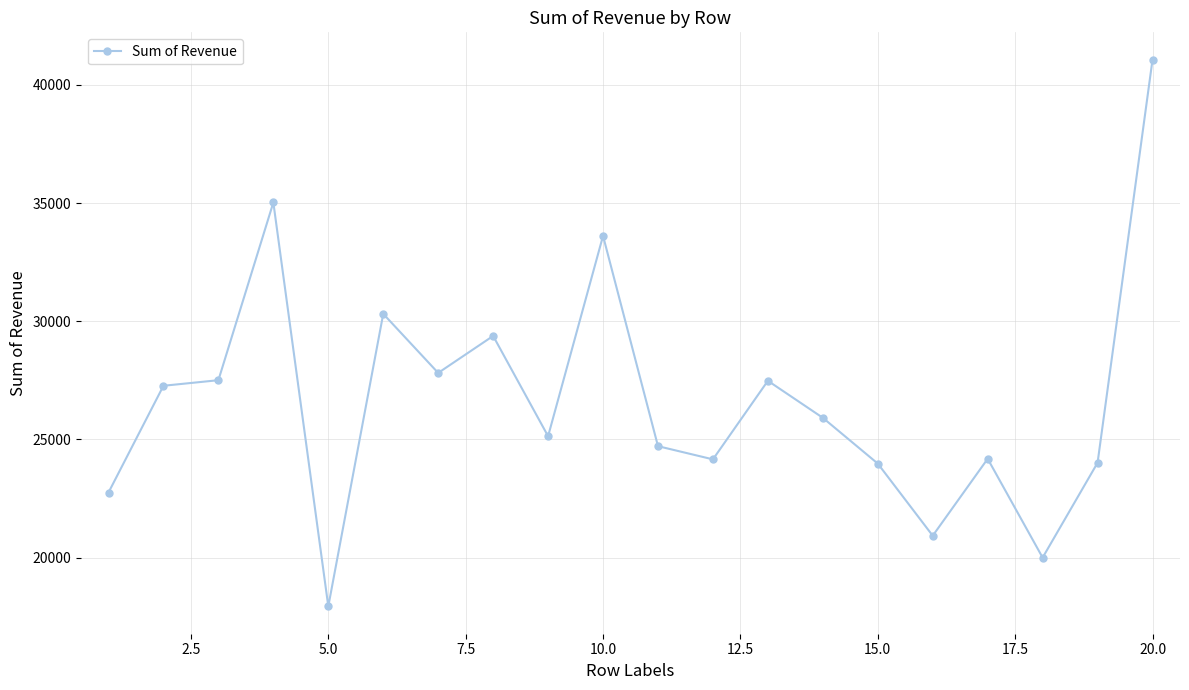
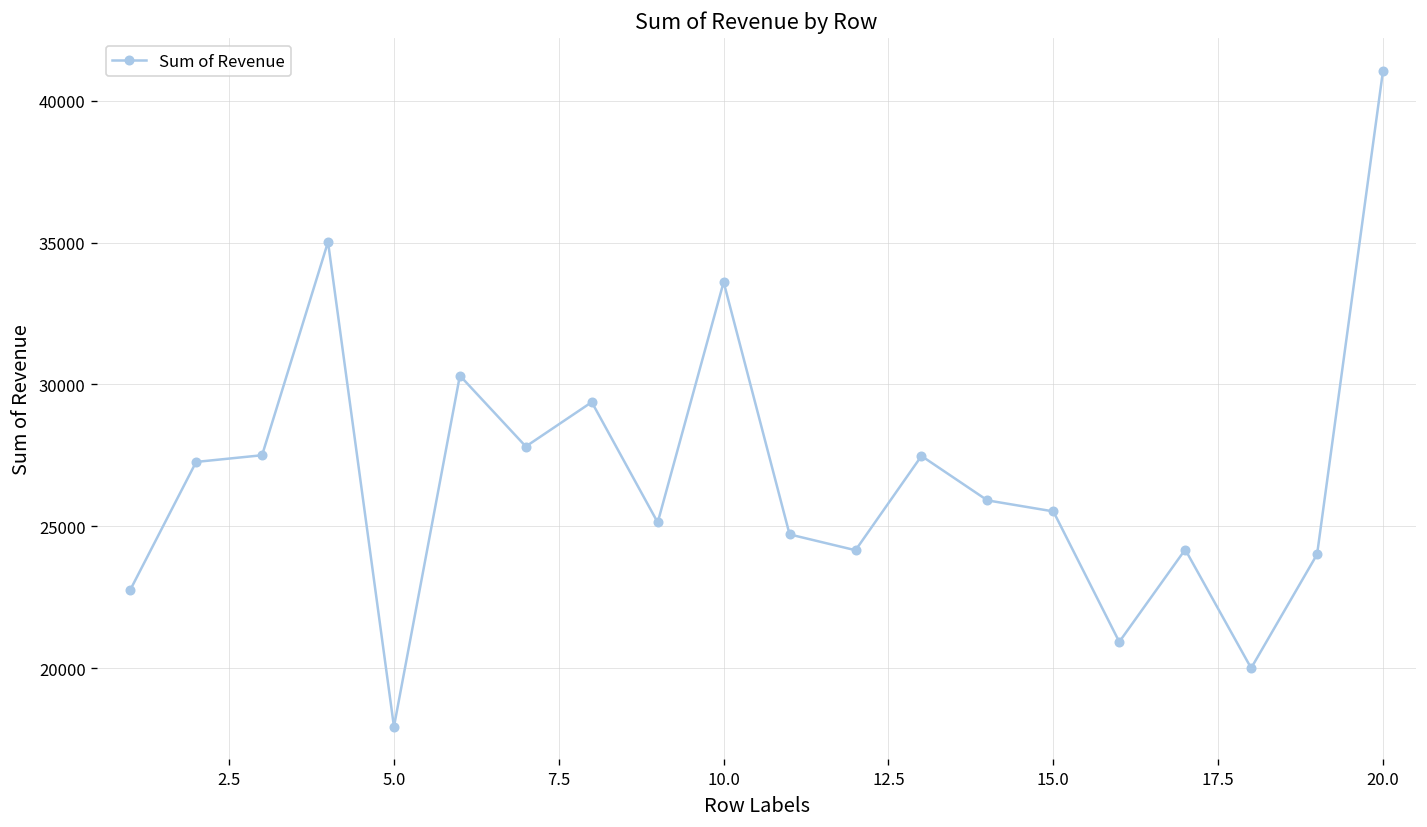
15.0: 24000 -> 25500
